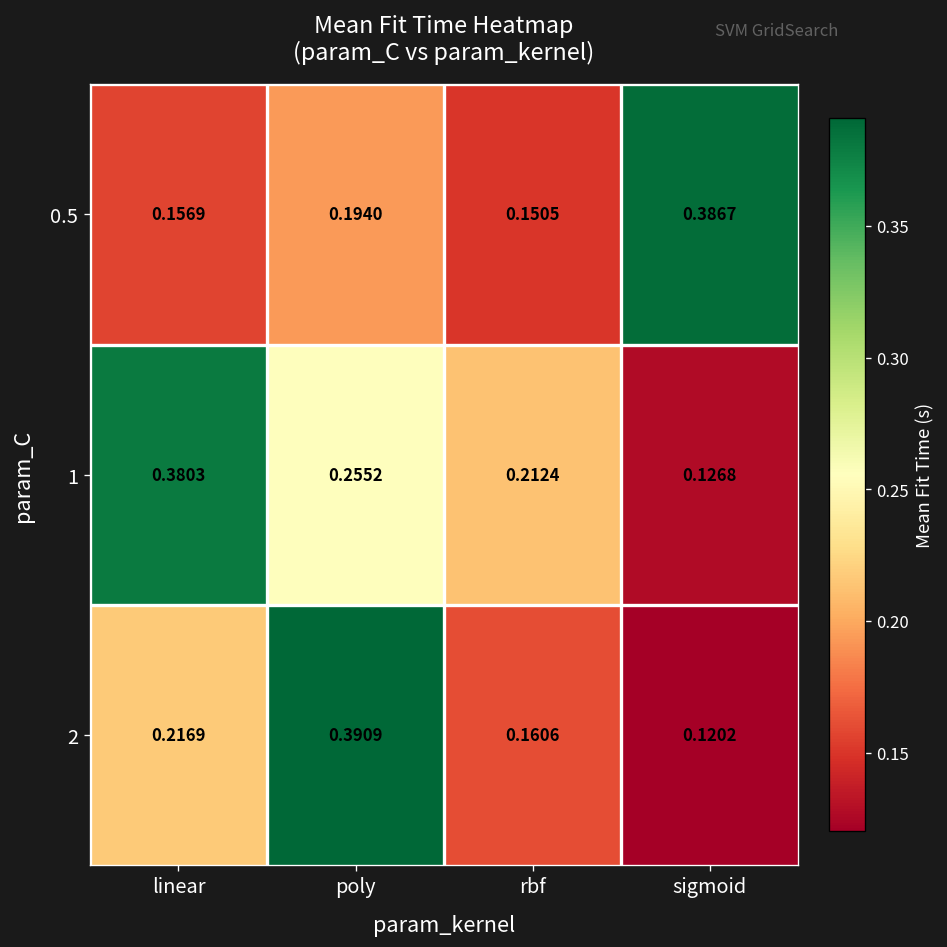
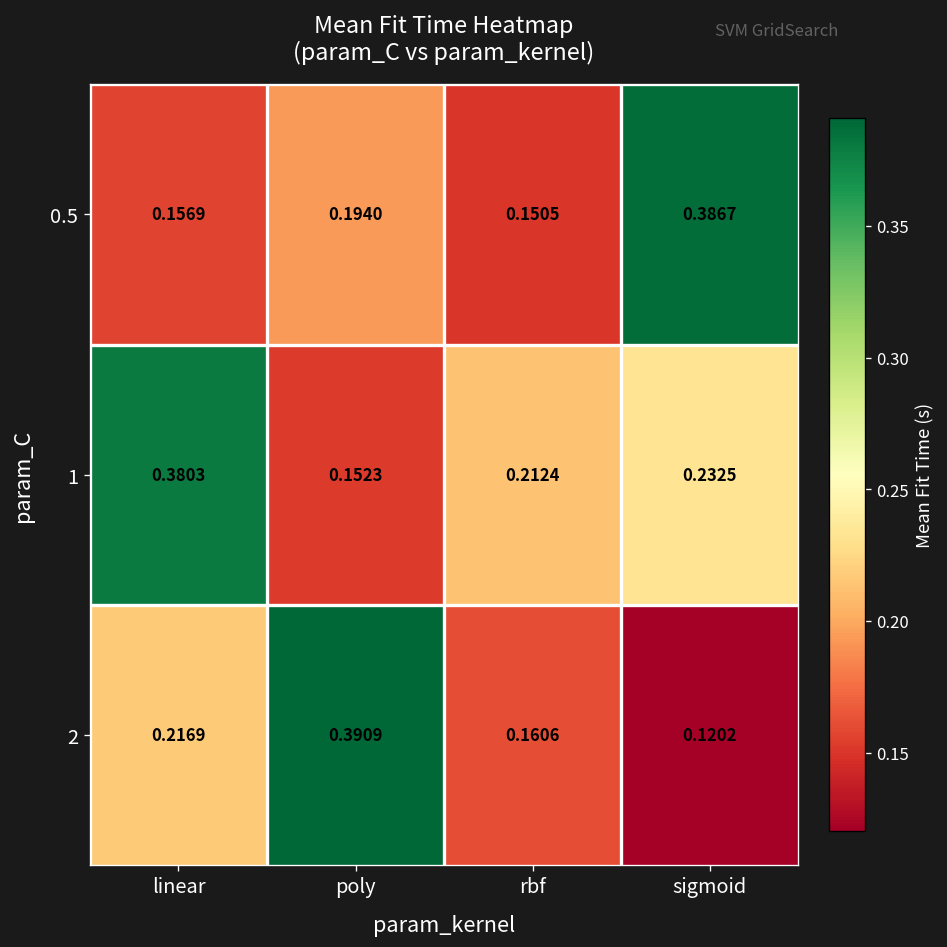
1, poly: 0.2552 -> 0.1523
1, sigmoid: 0.1268 -> 0.2325
